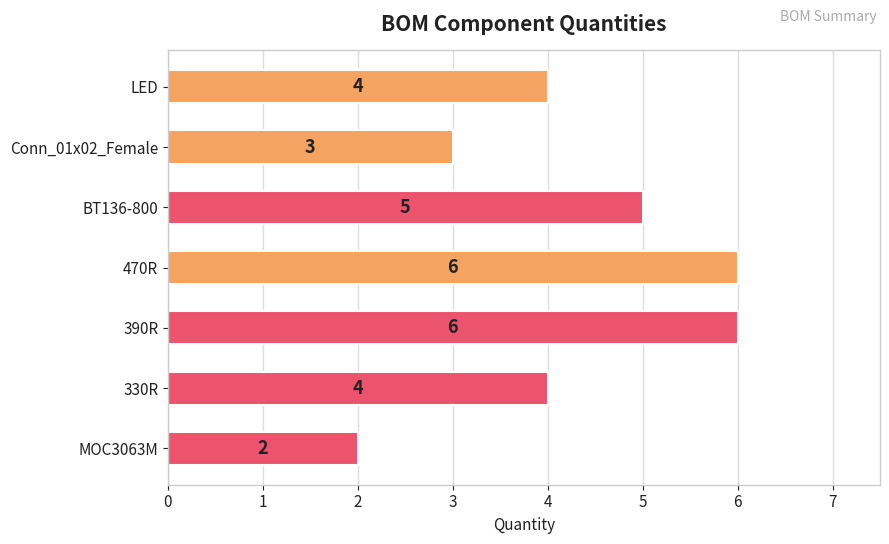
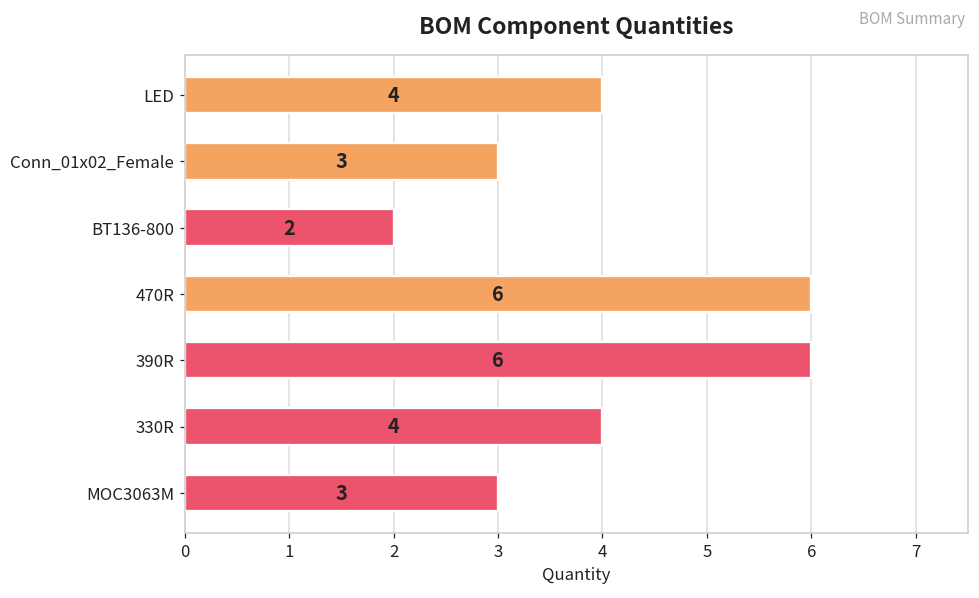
BT136-800: 5 -> 2
MOC3063M: 2 -> 3
